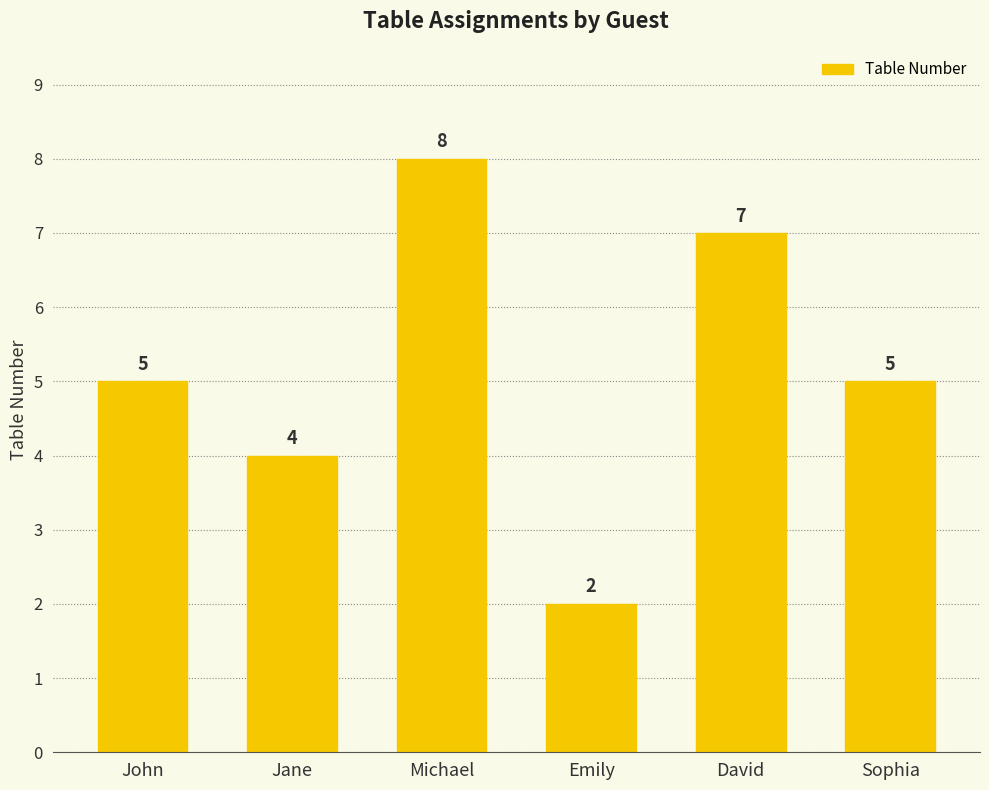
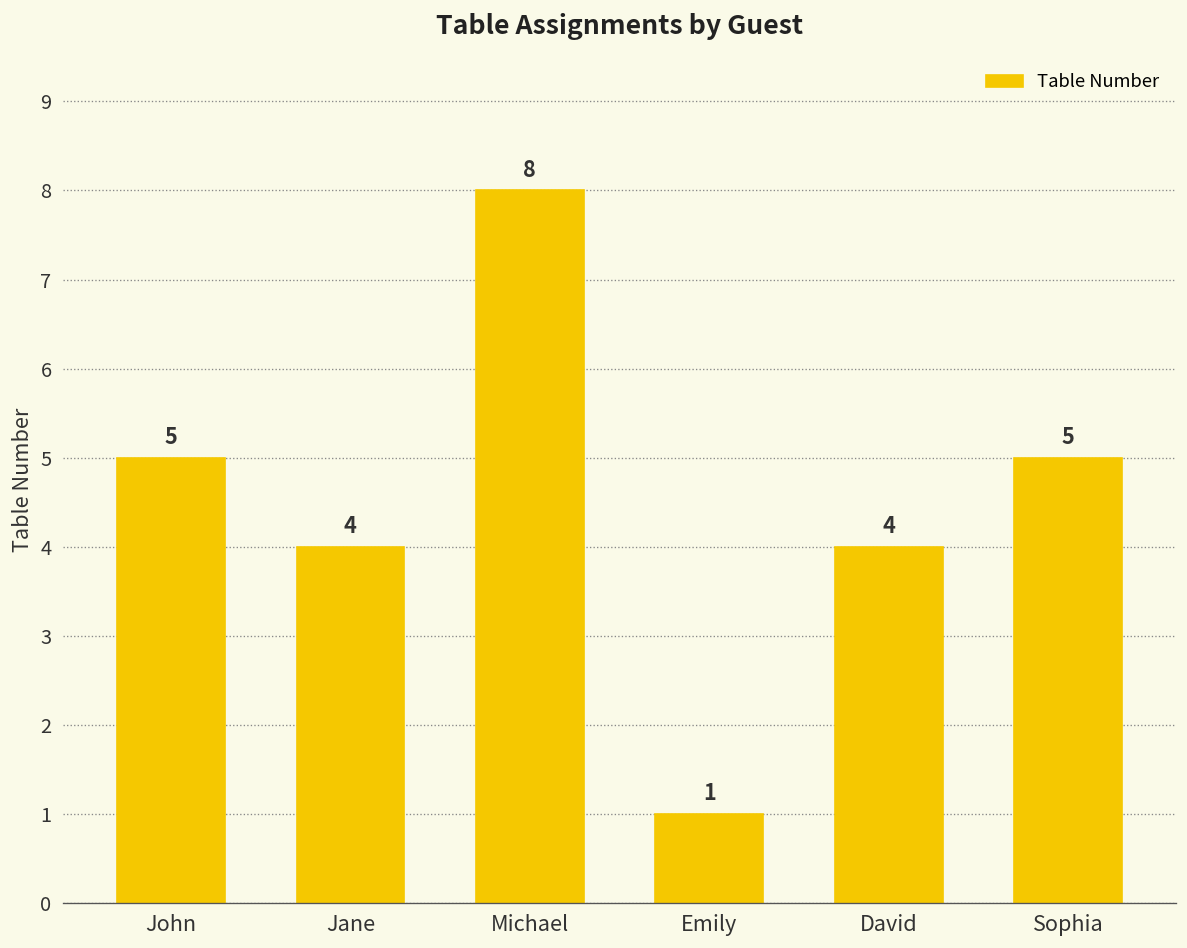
Emily: 2 -> 1
David: 7 -> 4
